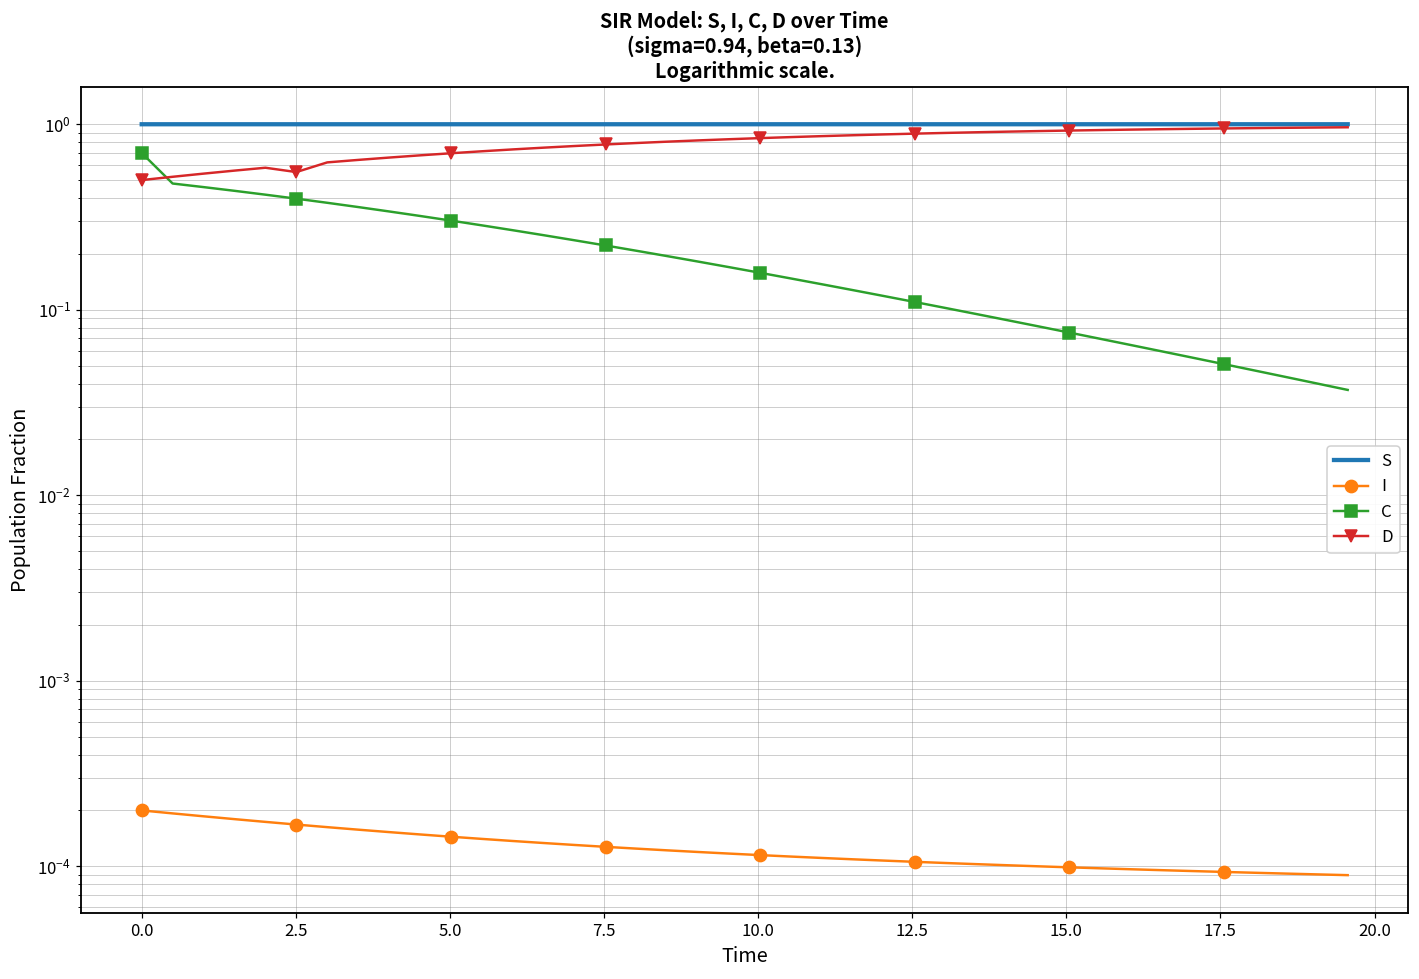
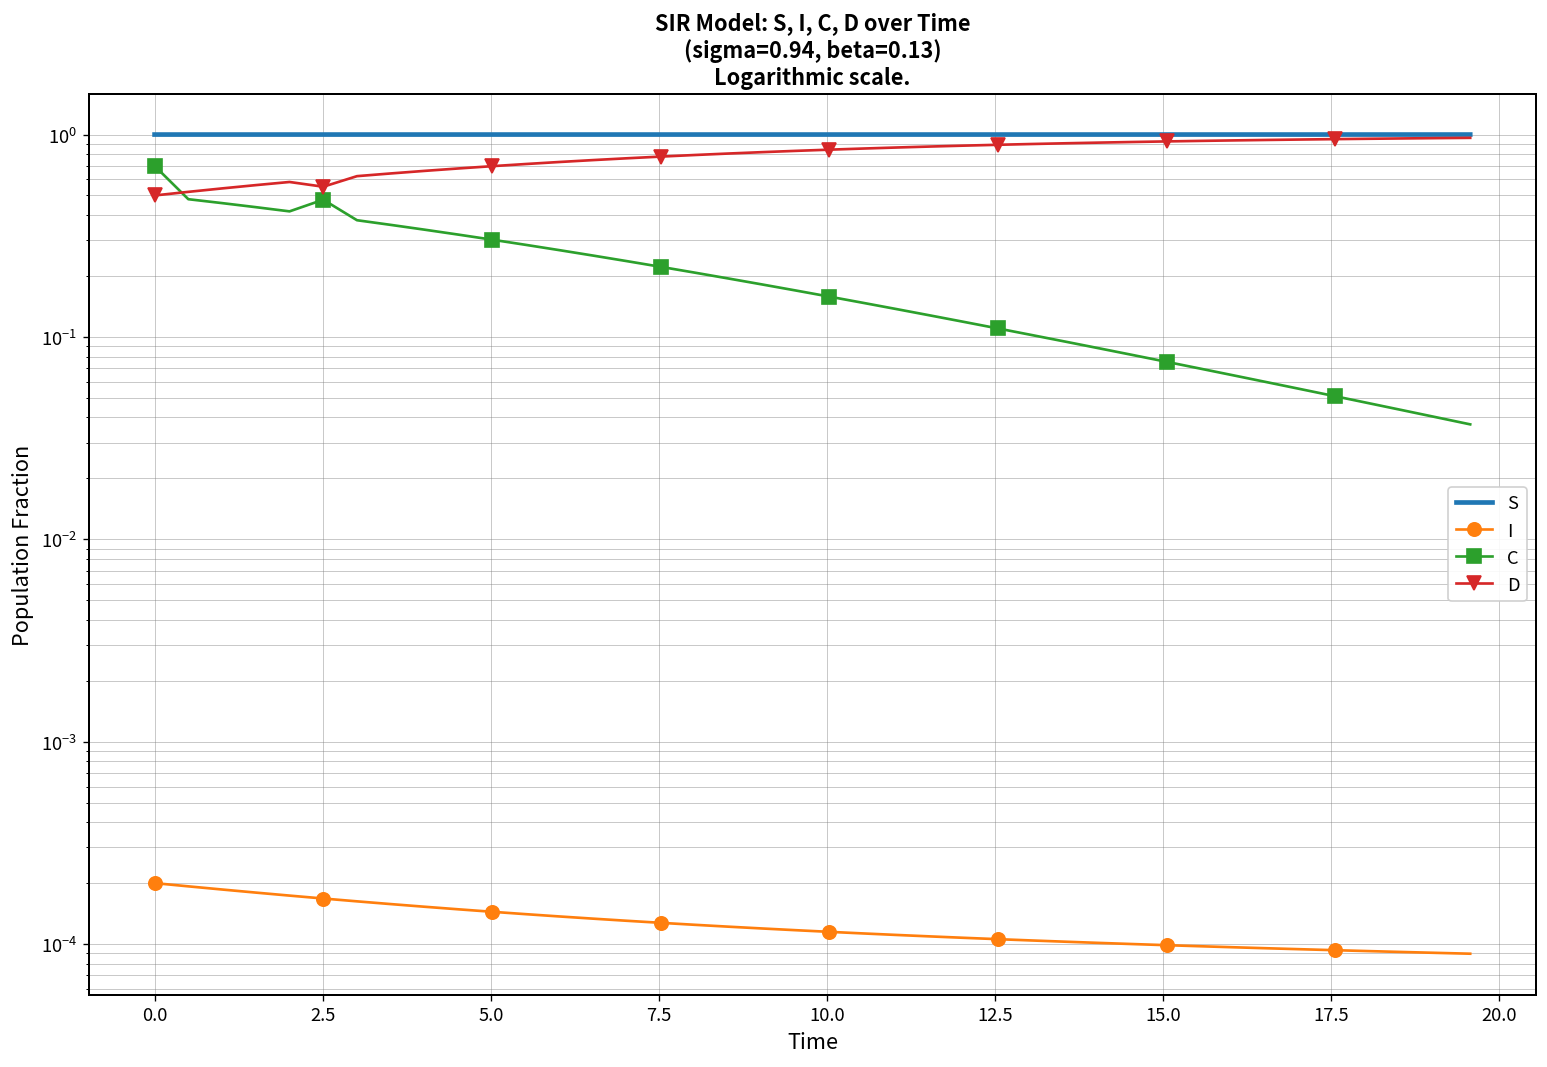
C, 2.5: 0.40 -> 0.48
